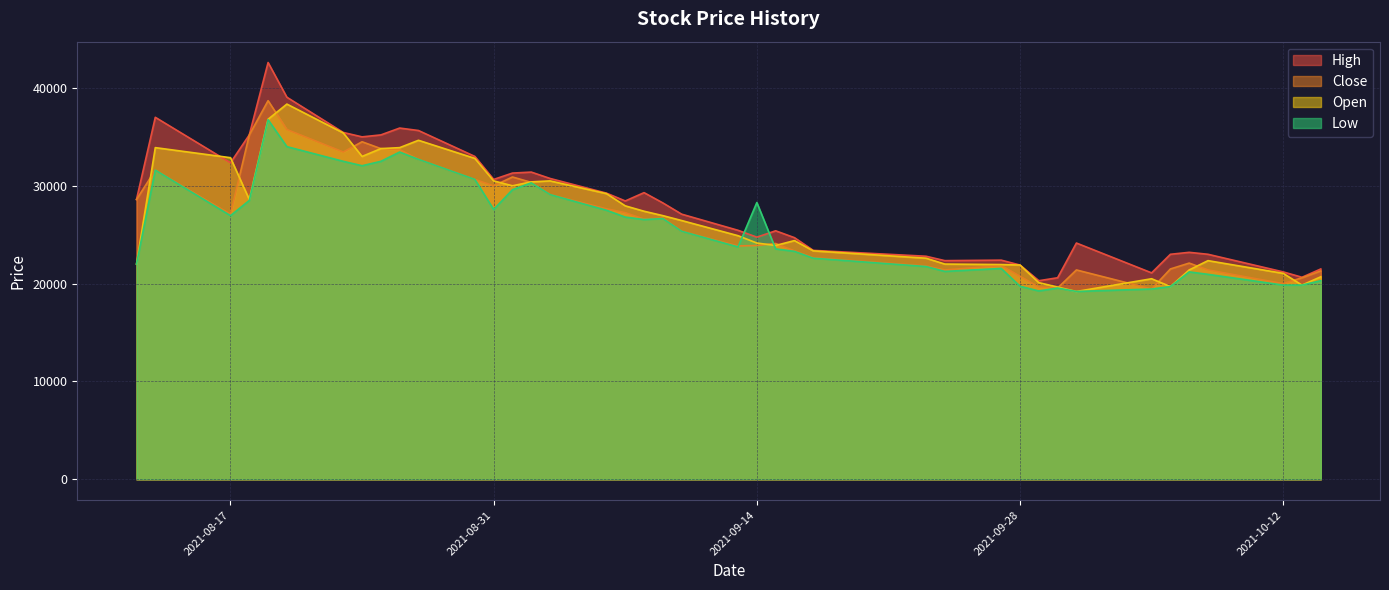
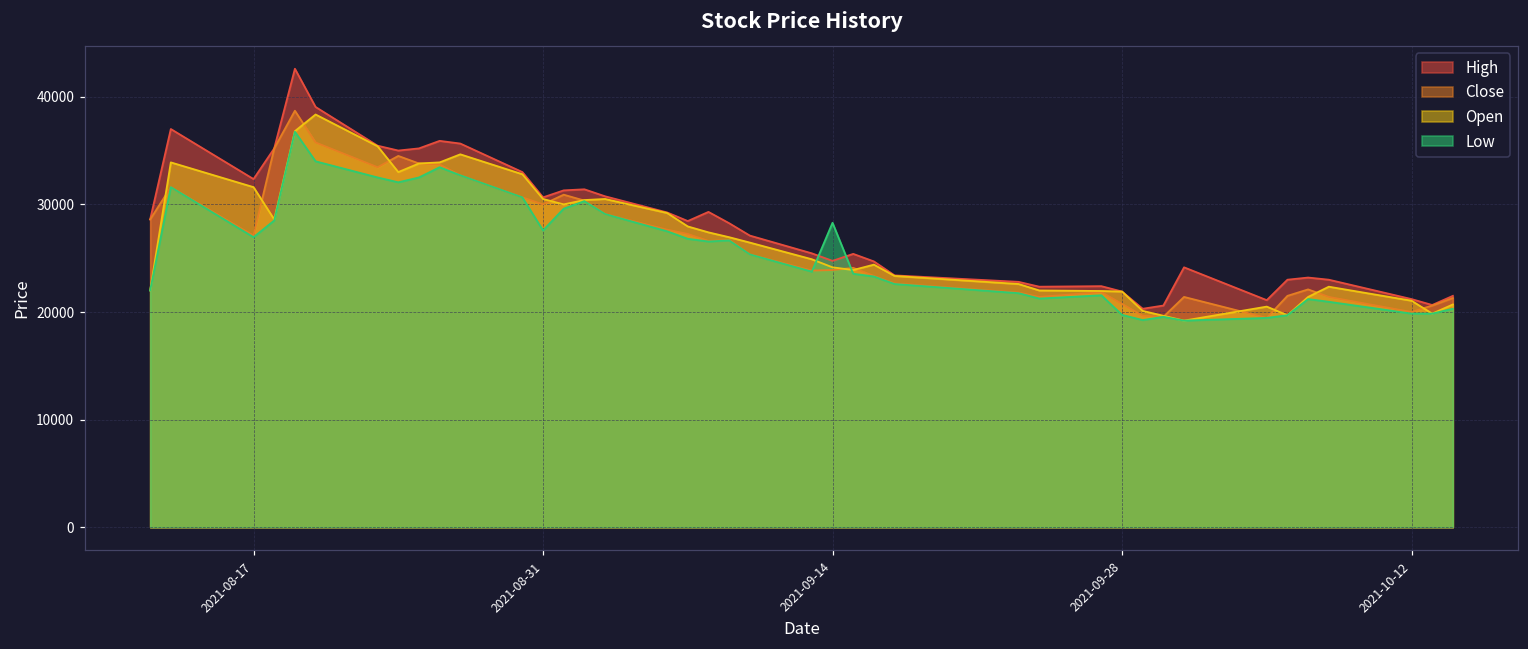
Open, 2021-08-17: 33000 -> 32000
